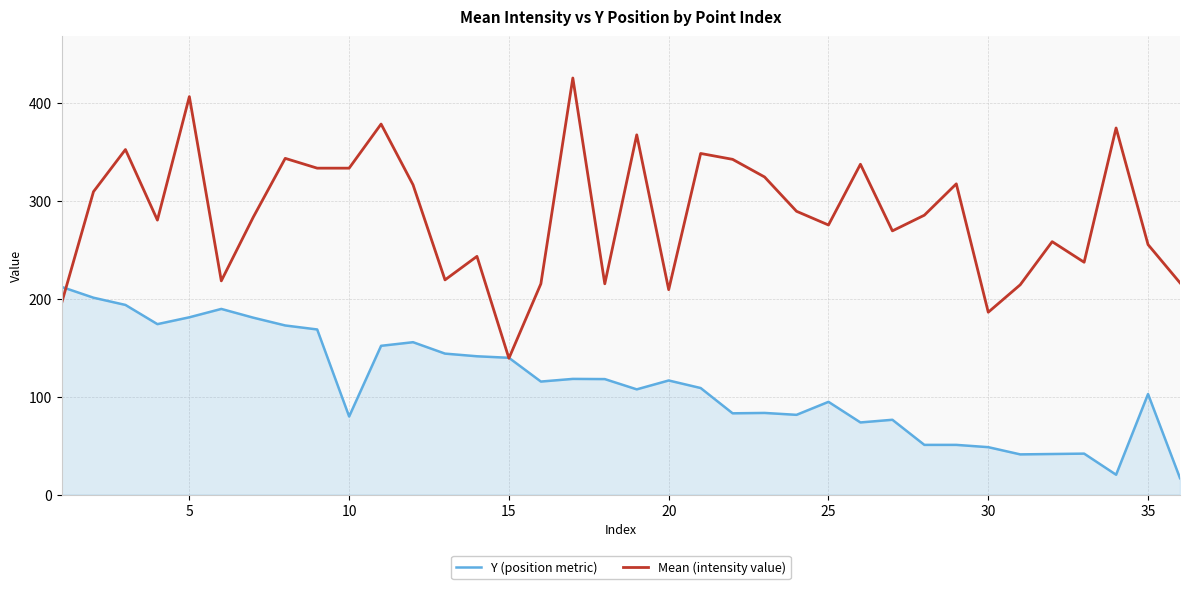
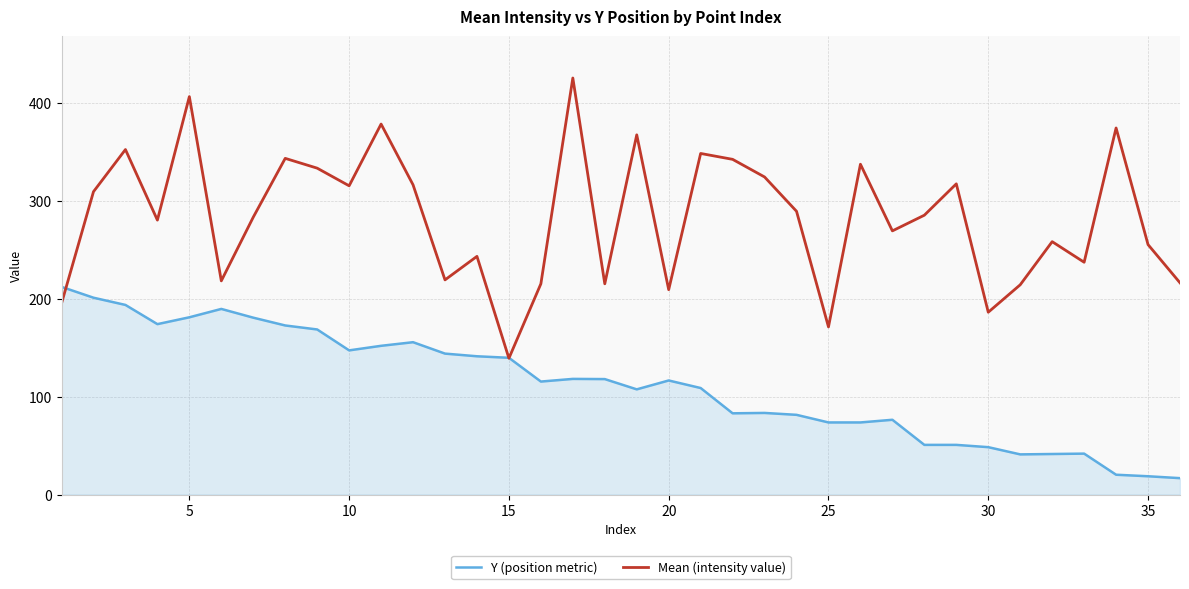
Y (position metric), 10: 80 -> 150
Mean (intensity value), 10: 330 -> 320
Y (position metric), 25: 90 -> 70
Mean (intensity value), 25: 280 -> 170
Y (position metric), 35: 100 -> 20
